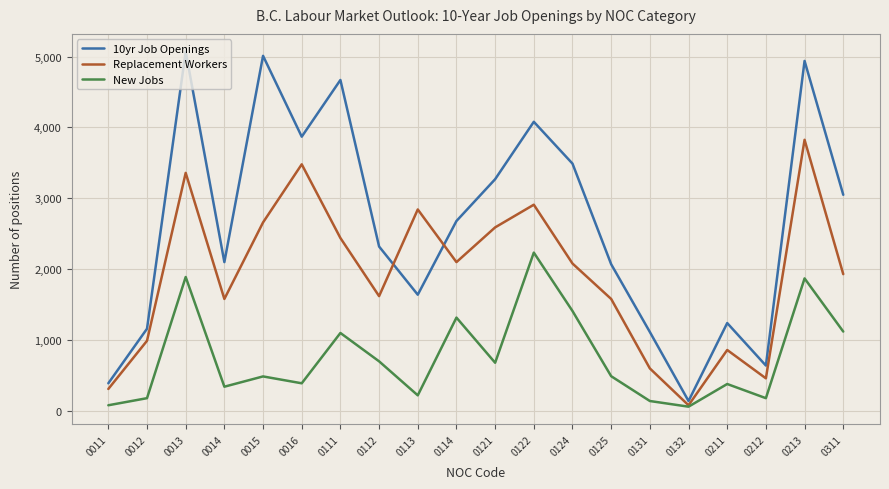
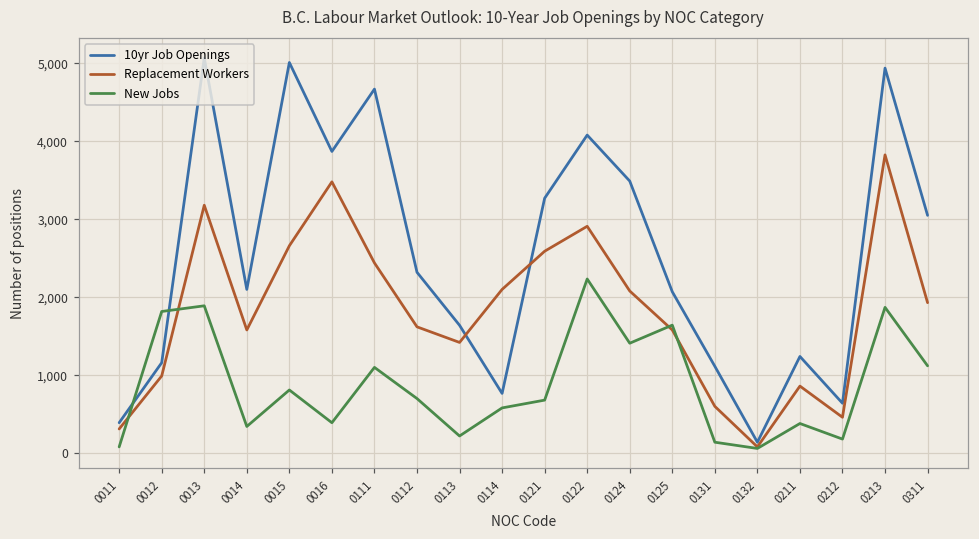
New Jobs, 0012: 200 -> 1,800
Replacement Workers, 0013: 3,400 -> 3,200
New Jobs, 0015: 500 -> 800
Replacement Workers, 0113: 2,800 -> 1,400
10yr Job Openings, 0114: 2,700 -> 800
New Jobs, 0114: 1,300 -> 600
New Jobs, 0125: 500 -> 1,600
